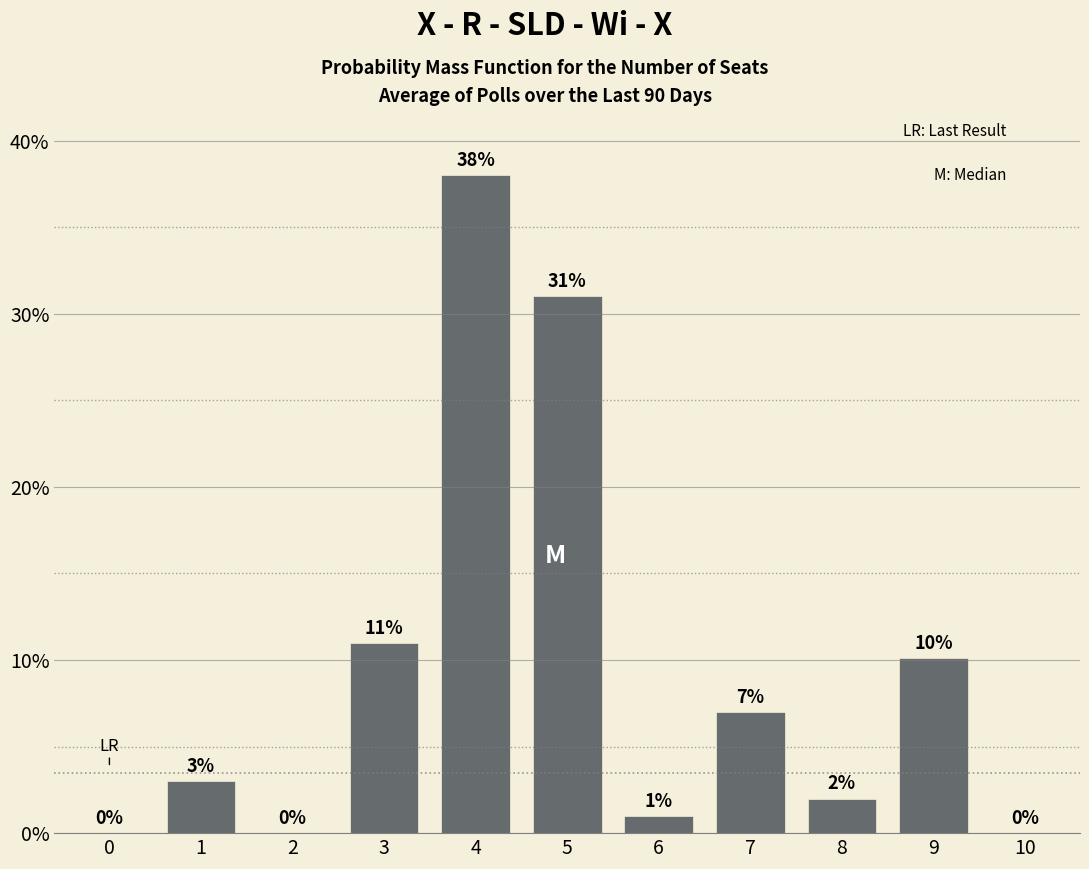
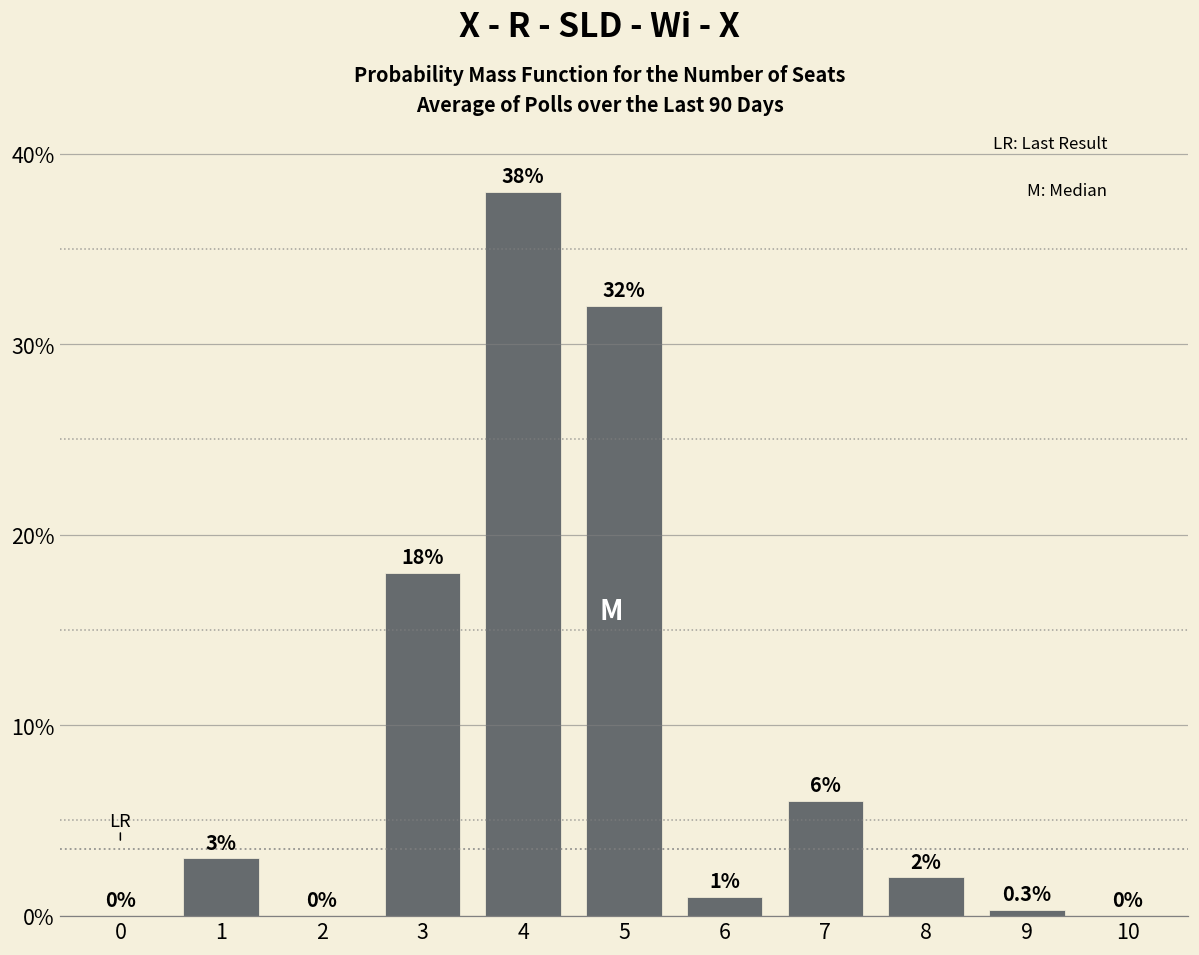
3: 11% -> 18%
5: 31% -> 32%
7: 7% -> 6%
9: 10% -> 0.3%
